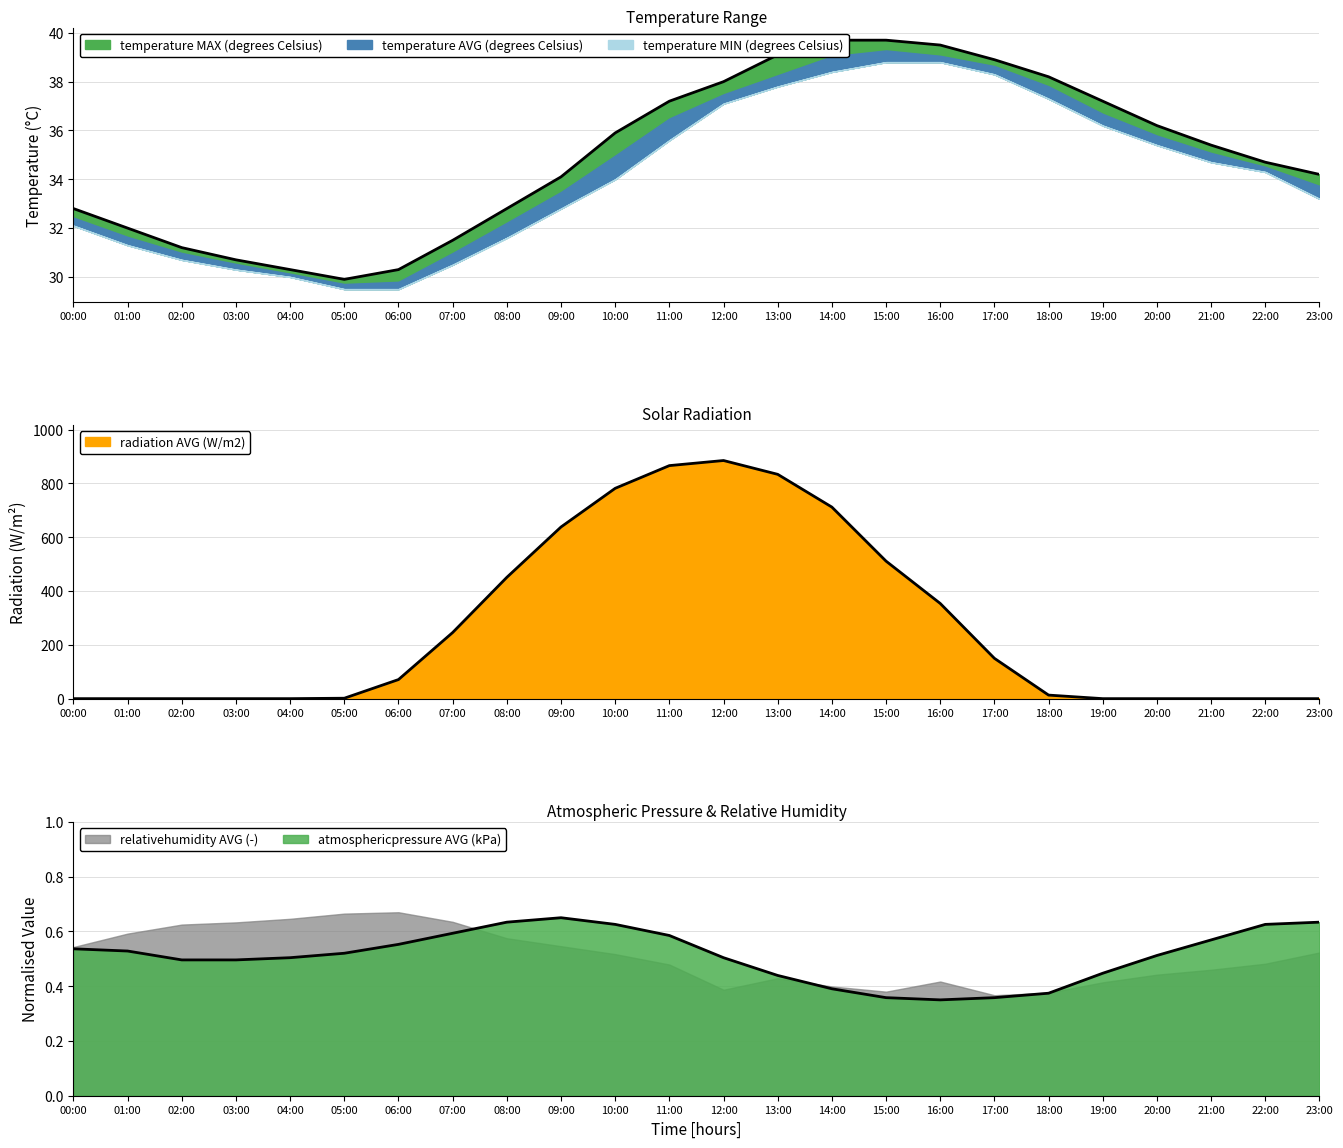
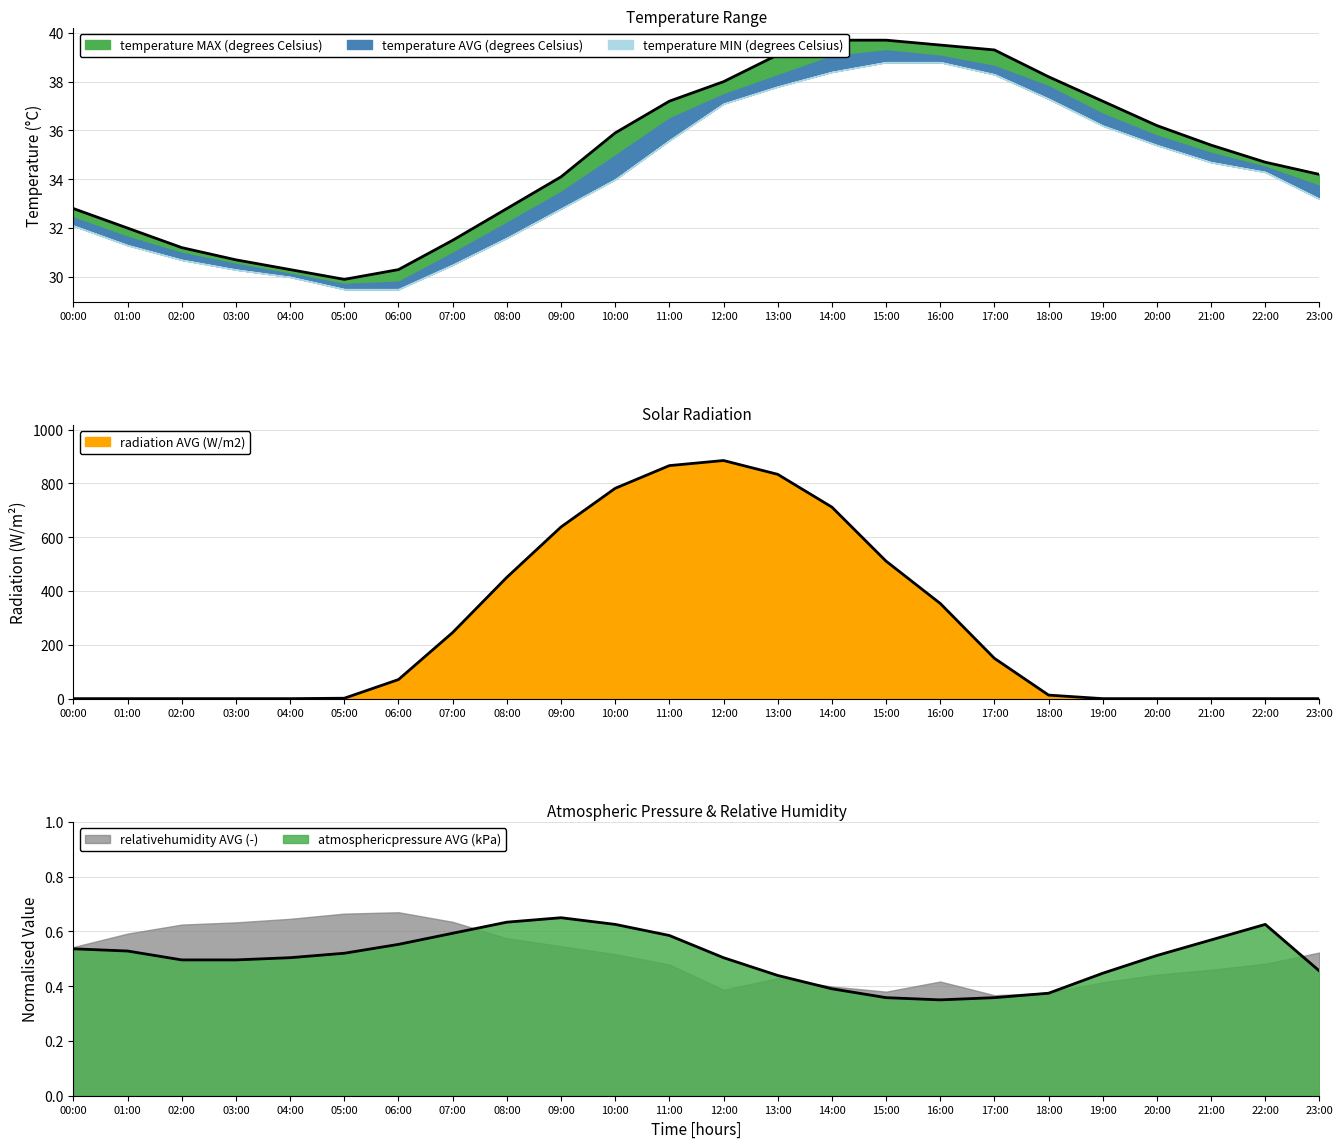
Temperature Range, temperature MAX (degrees Celsius), 17:00: 38.9 -> 39.3
Atmospheric Pressure & Relative Humidity, atmosphericpressure AVG (kPa), 23:00: 0.63 -> 0.46
